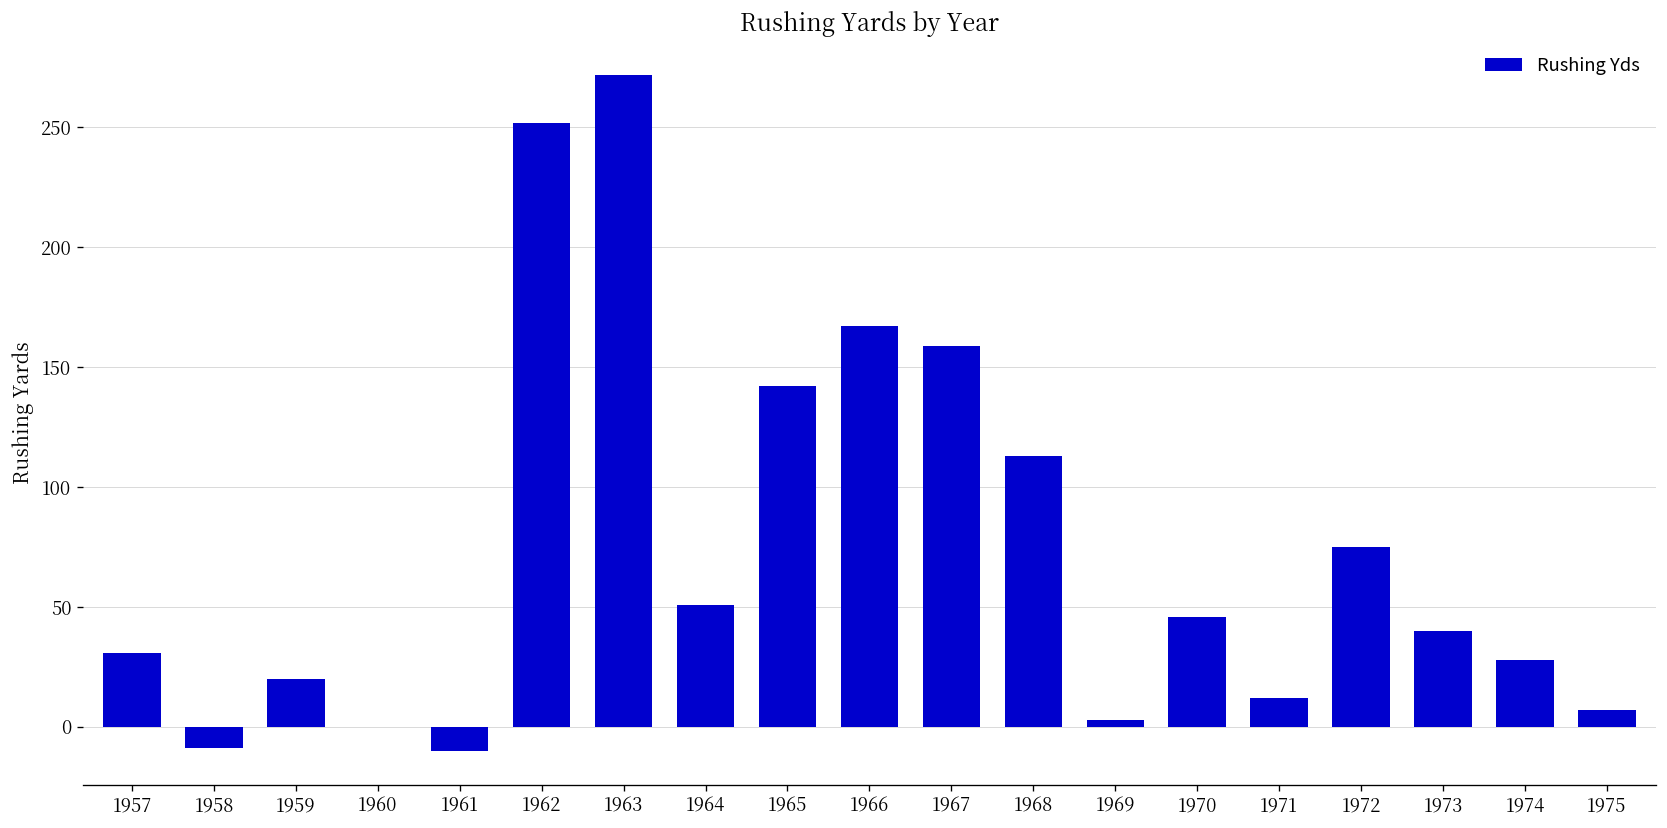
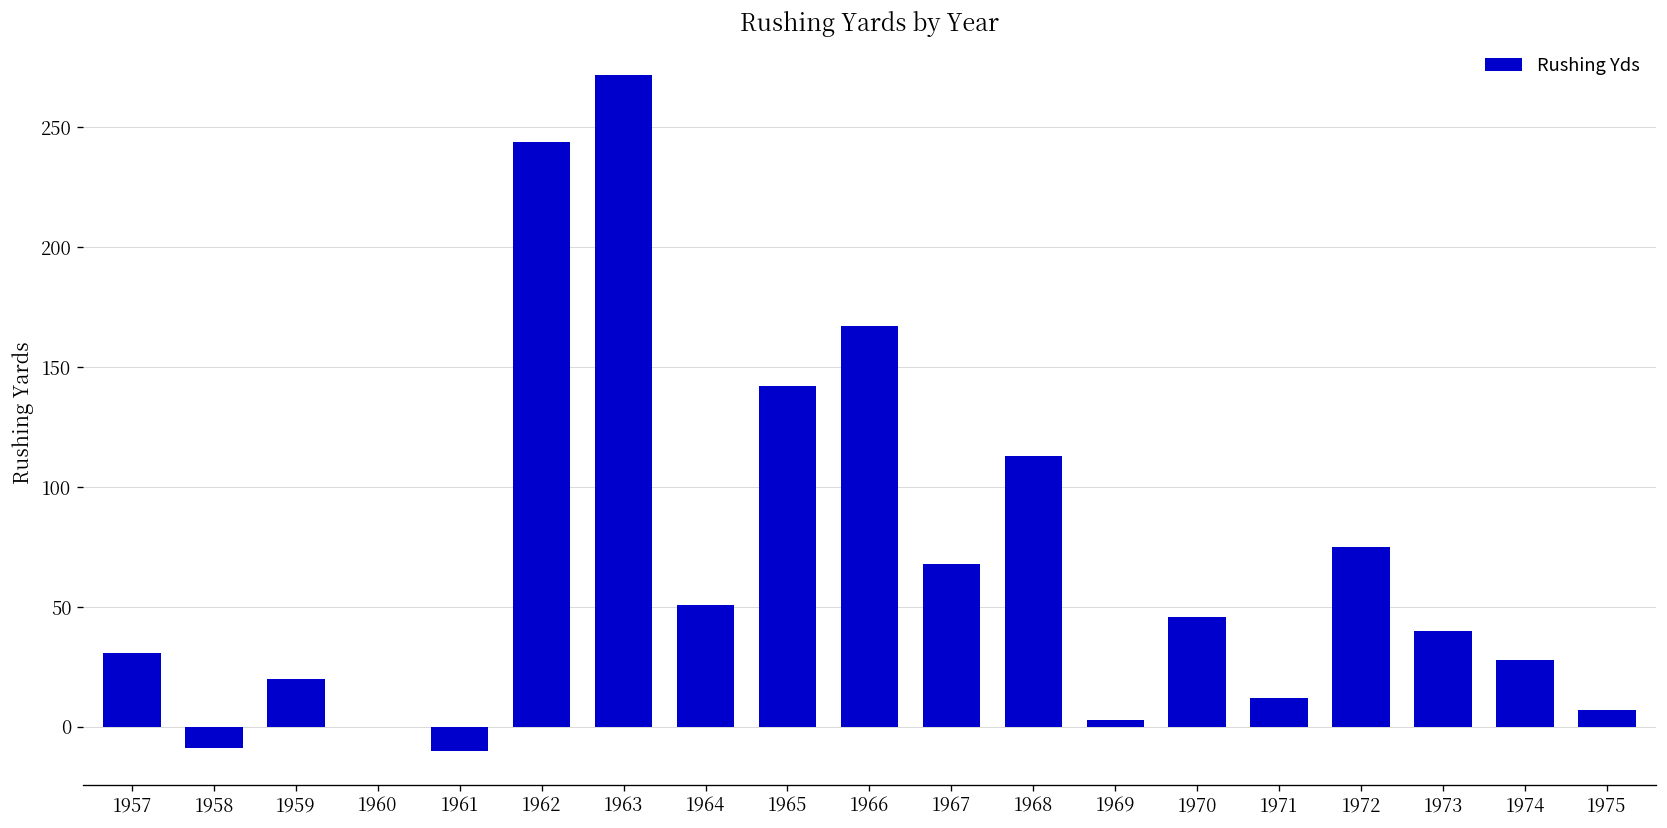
1962: 252 -> 244
1967: 159 -> 68
